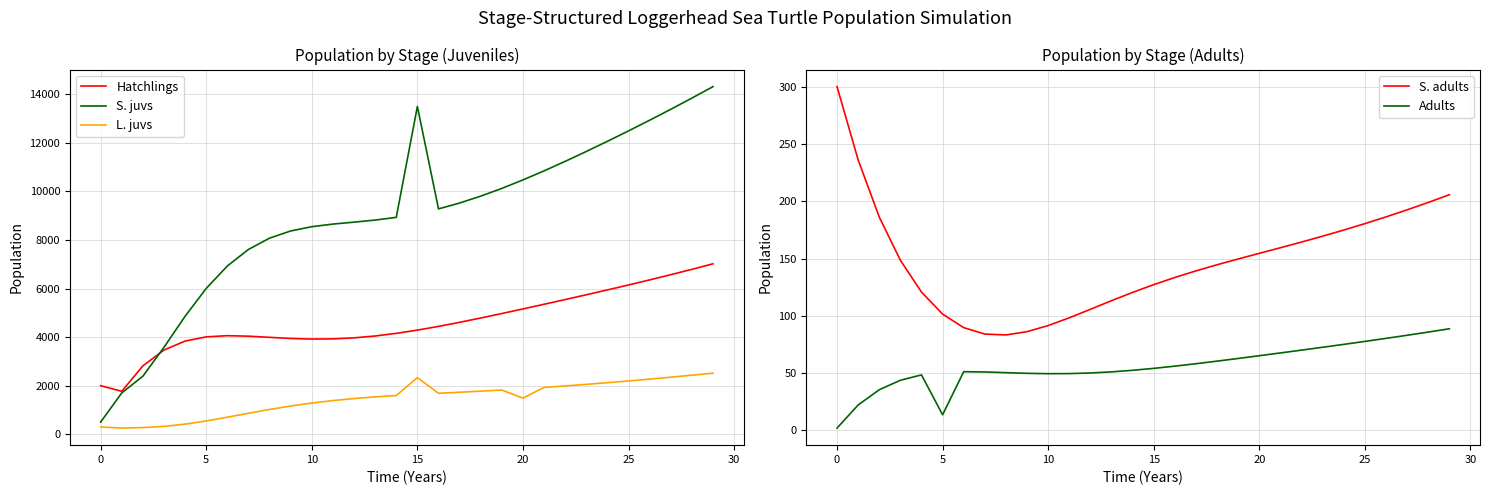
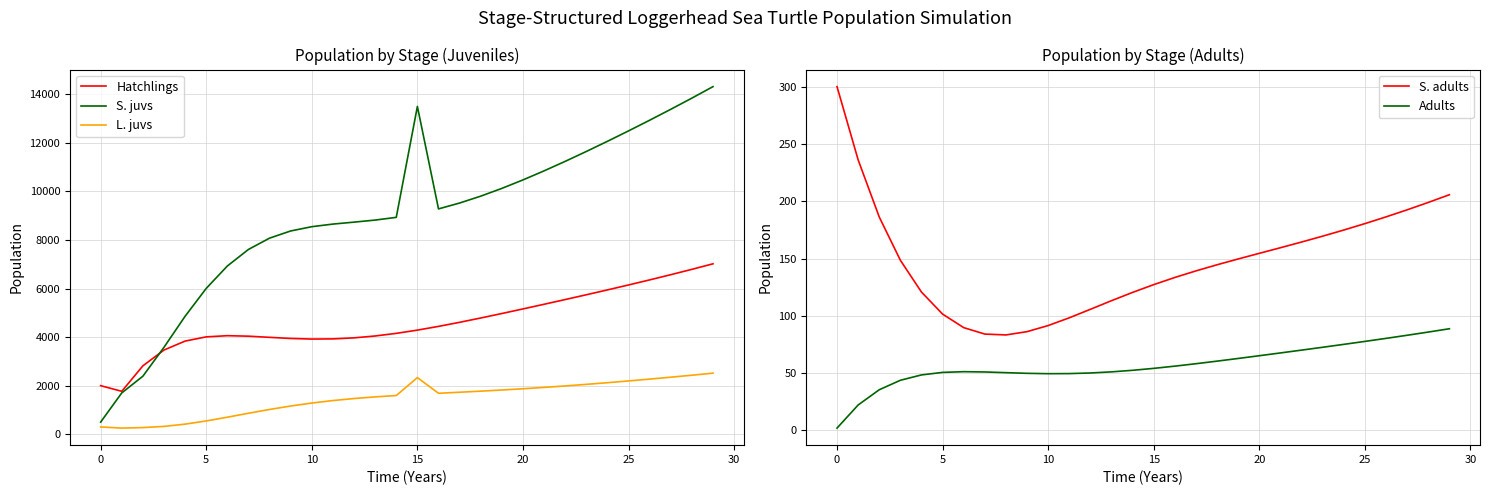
Population by Stage (Juveniles), L. juvs, 20: 1500 -> 1900
Population by Stage (Adults), Adults, 5: 14 -> 51
